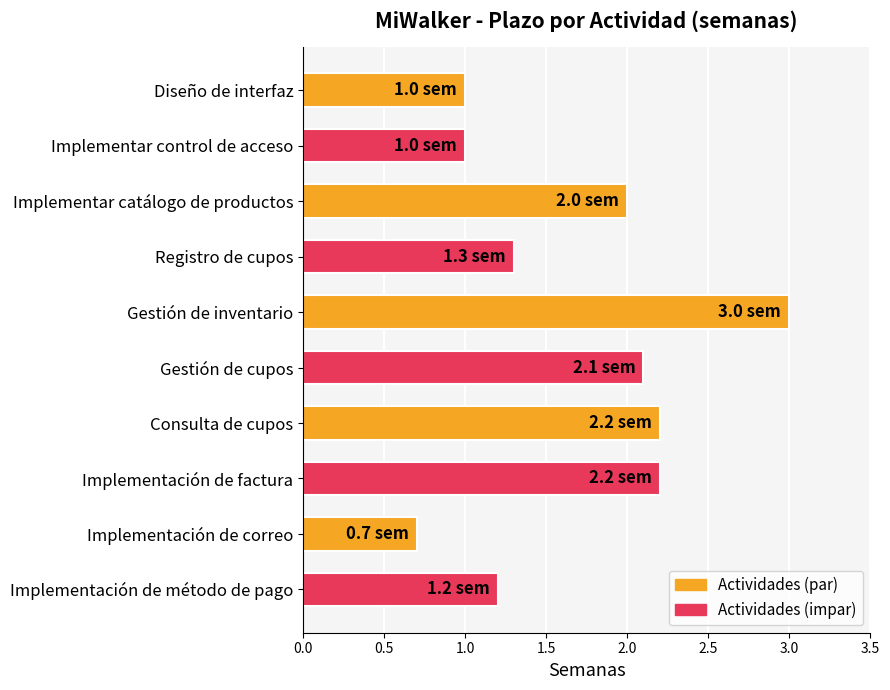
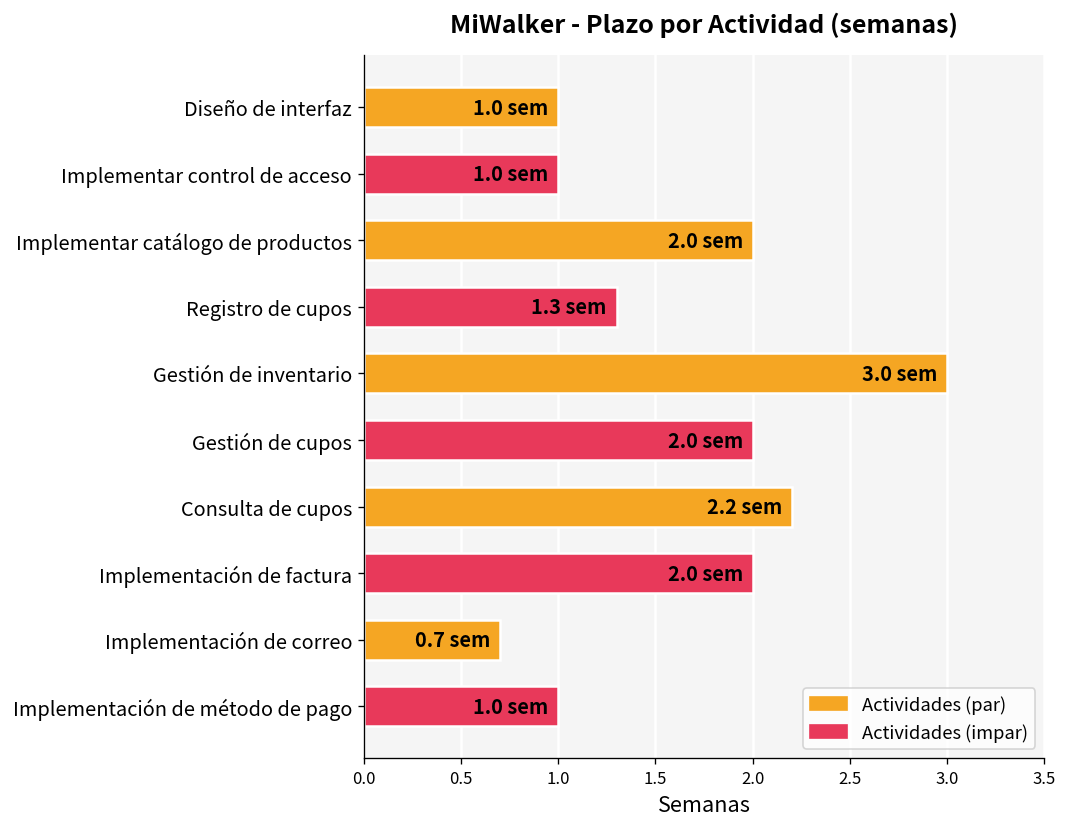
Gestión de cupos: 2.1 -> 2.0
Implementación de factura: 2.2 -> 2.0
Implementación de método de pago: 1.2 -> 1.0
